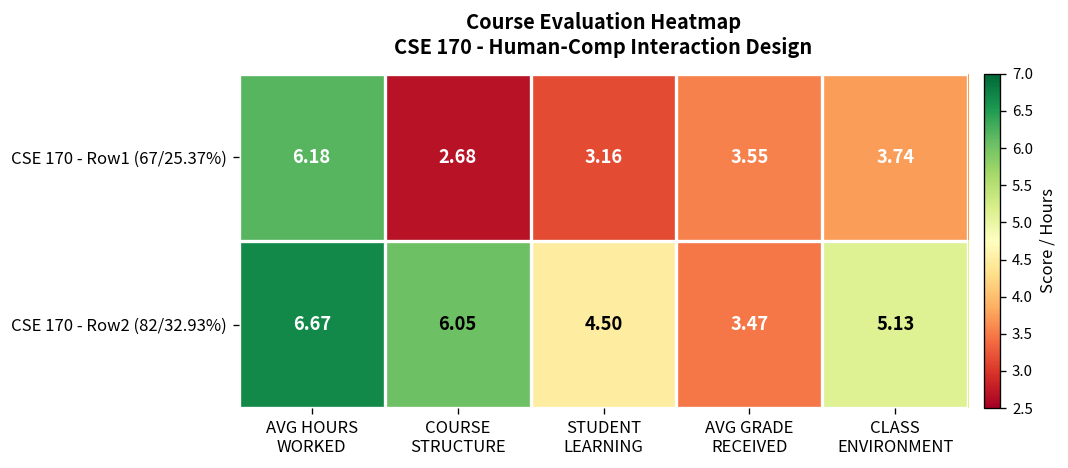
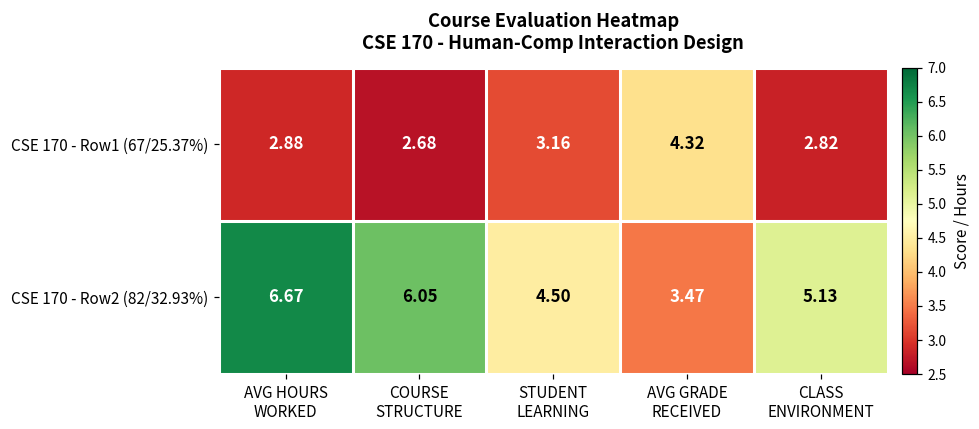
CSE 170 - Row1 (67/25.37%), AVG HOURS WORKED: 6.18 -> 2.88
CSE 170 - Row1 (67/25.37%), AVG GRADE RECEIVED: 3.55 -> 4.32
CSE 170 - Row1 (67/25.37%), CLASS ENVIRONMENT: 3.74 -> 2.82
